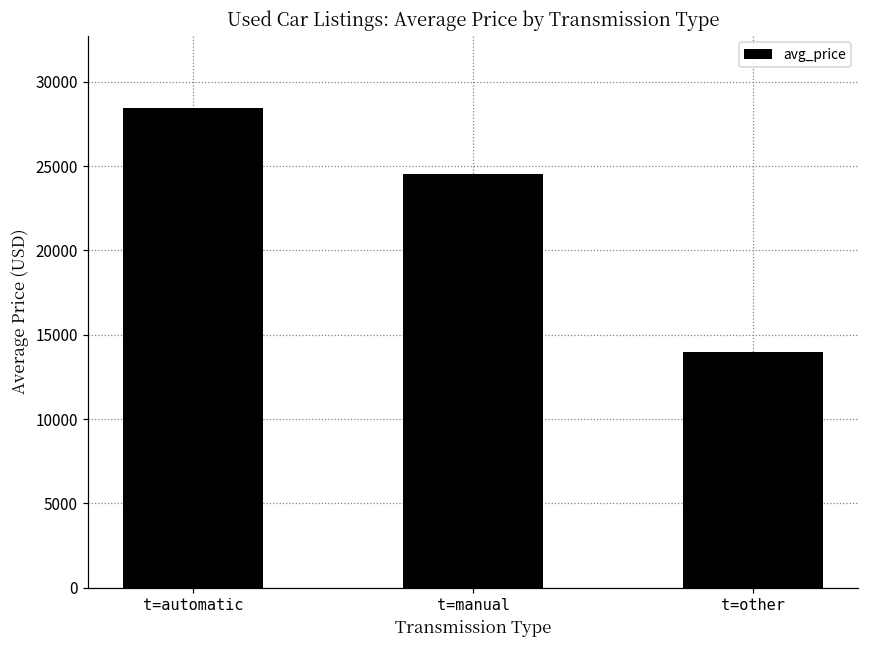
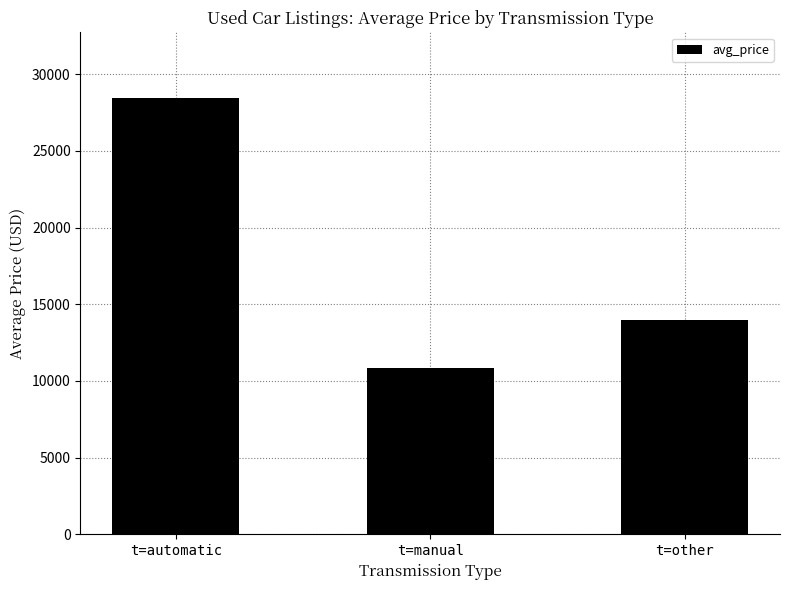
t=manual: 24500 -> 10800
